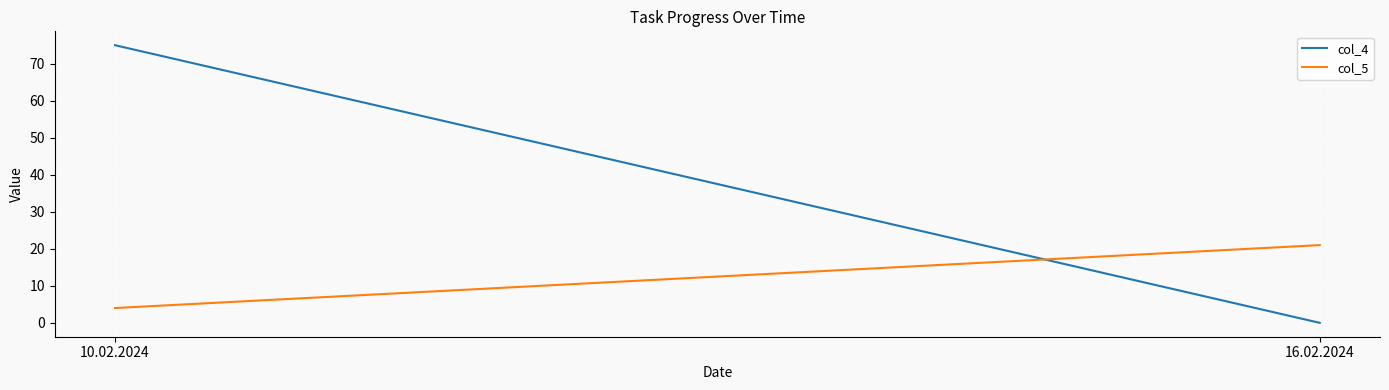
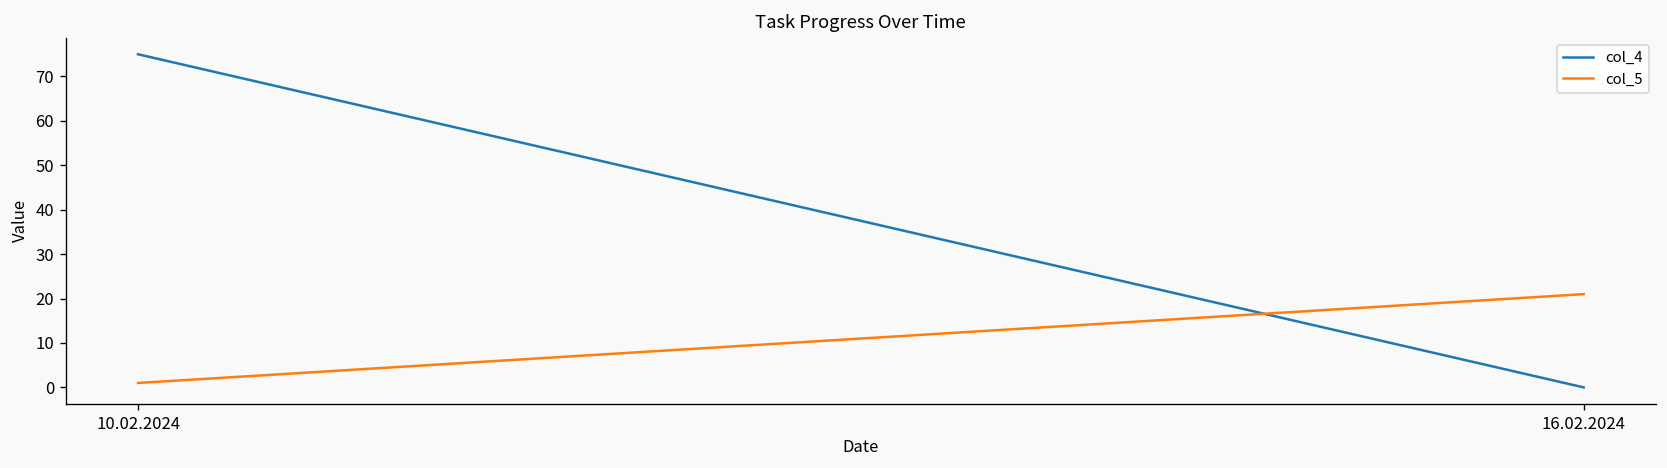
col_5, 10.02.2024: 4 -> 1
